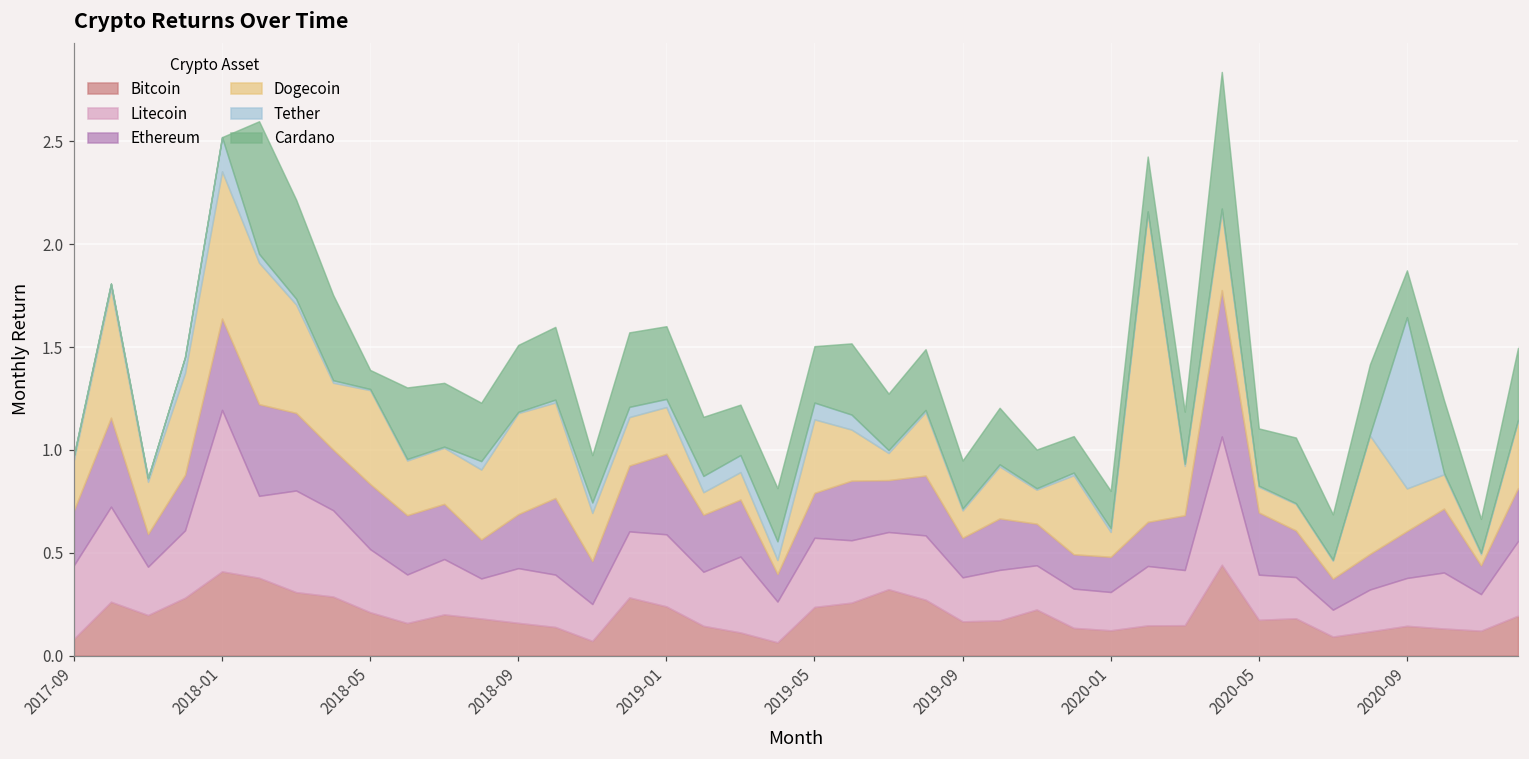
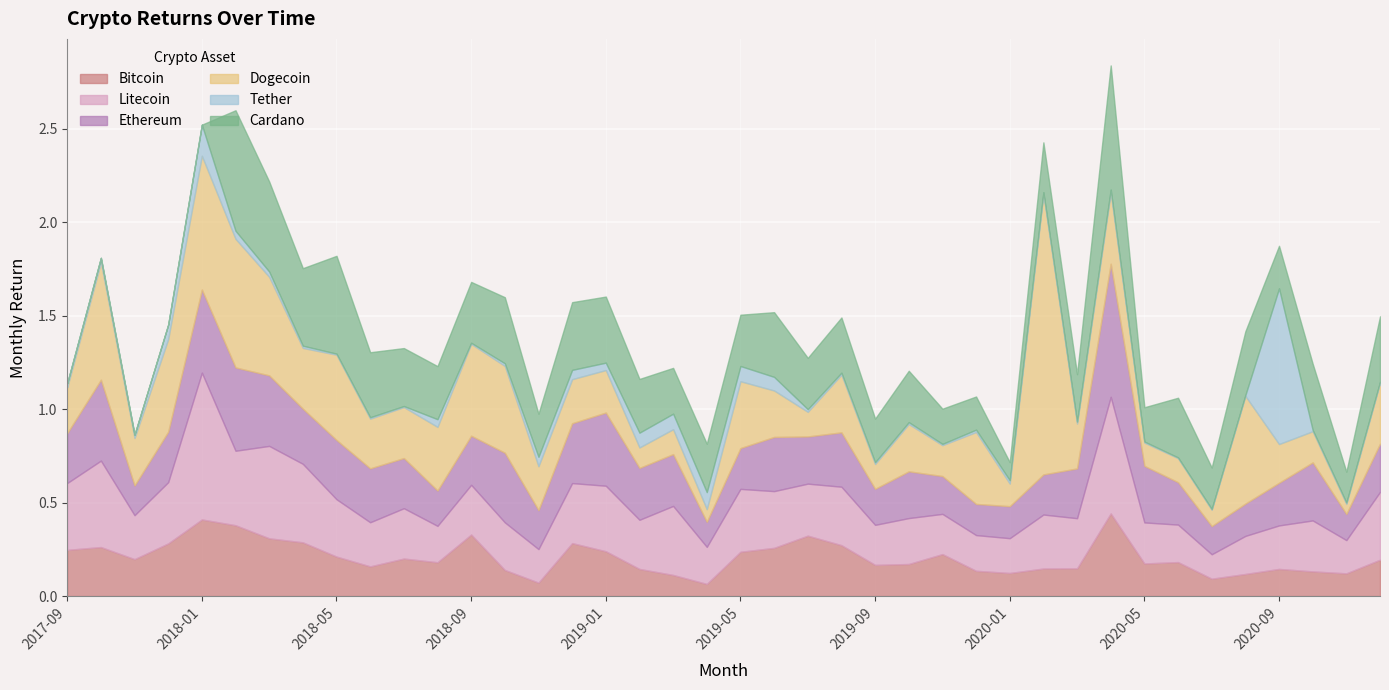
Bitcoin, 2017-09: 0.08 -> 0.25
Cardano, 2018-05: 0.09 -> 0.52
Bitcoin, 2018-09: 0.16 -> 0.33
Cardano, 2020-01: 0.18 -> 0.10
Cardano, 2020-05: 0.28 -> 0.18
